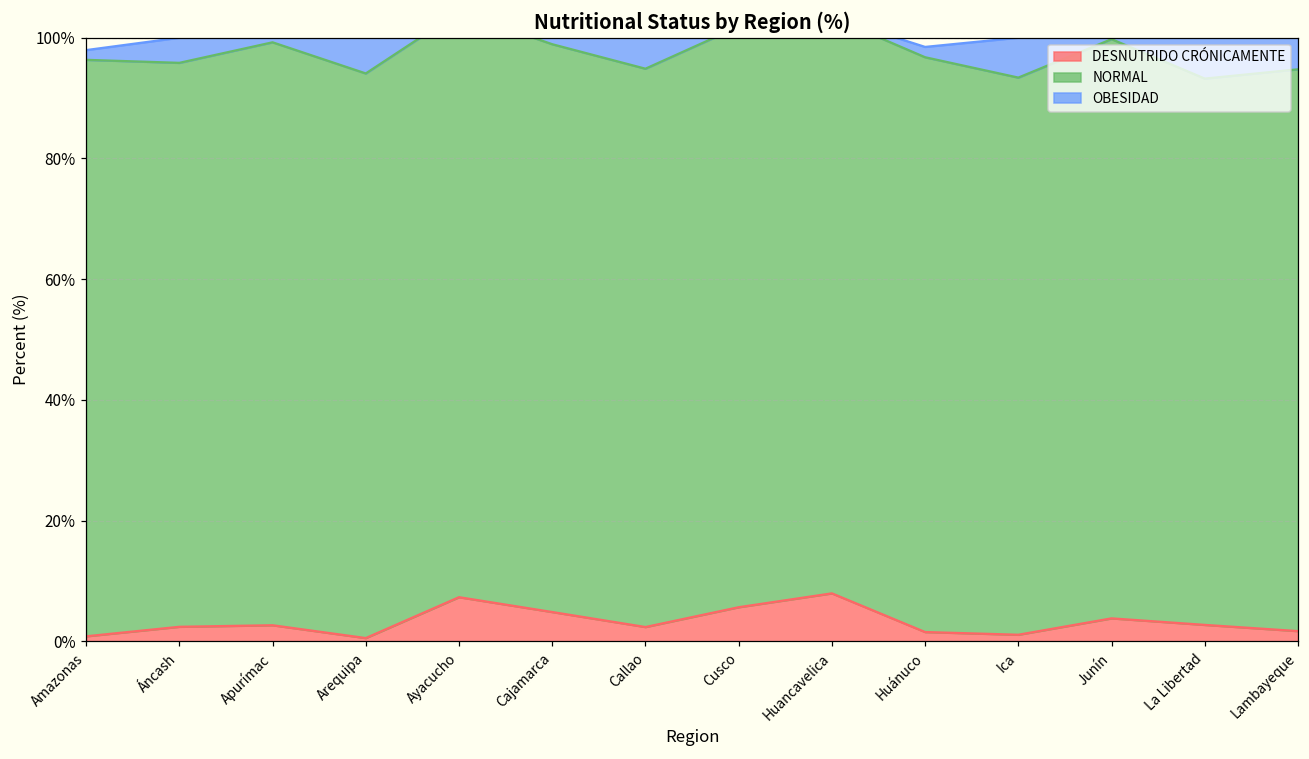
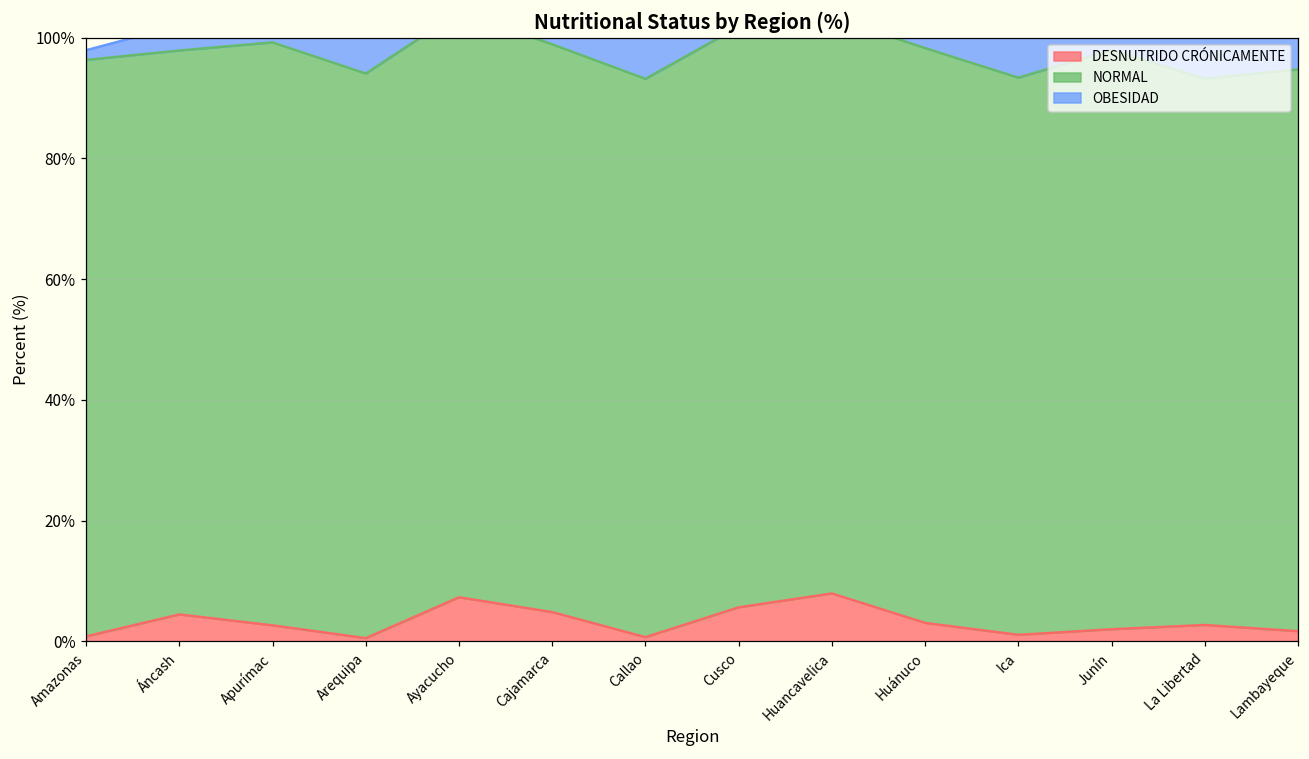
DESNUTRIDO CRÓNICAMENTE, Áncash: 2% -> 4%
DESNUTRIDO CRÓNICAMENTE, Callao: 2% -> 1%
DESNUTRIDO CRÓNICAMENTE, Huánuco: 2% -> 3%
DESNUTRIDO CRÓNICAMENTE, Junín: 4% -> 2%
